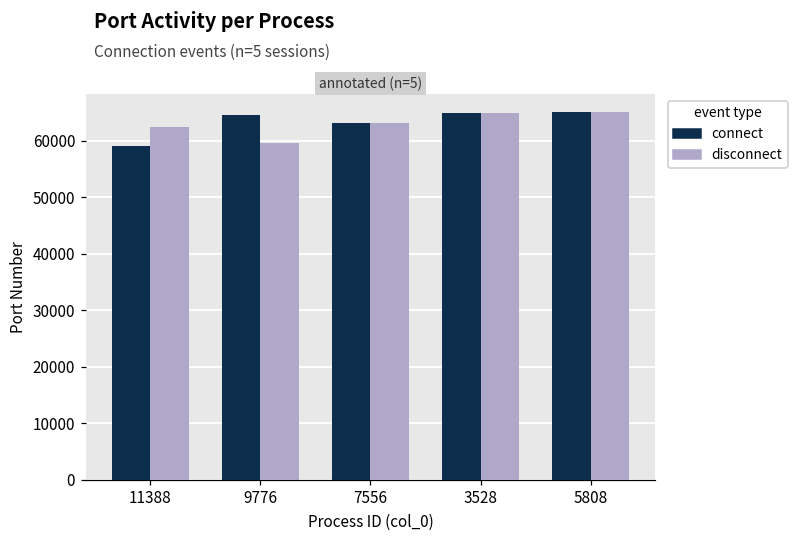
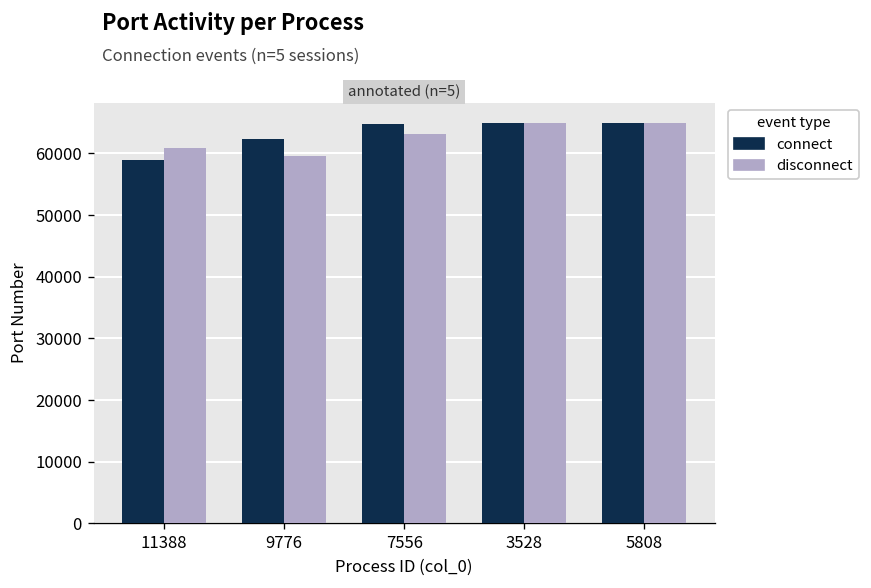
disconnect, 11388: 63000 -> 61000
connect, 9776: 65000 -> 62000
connect, 7556: 63000 -> 65000
